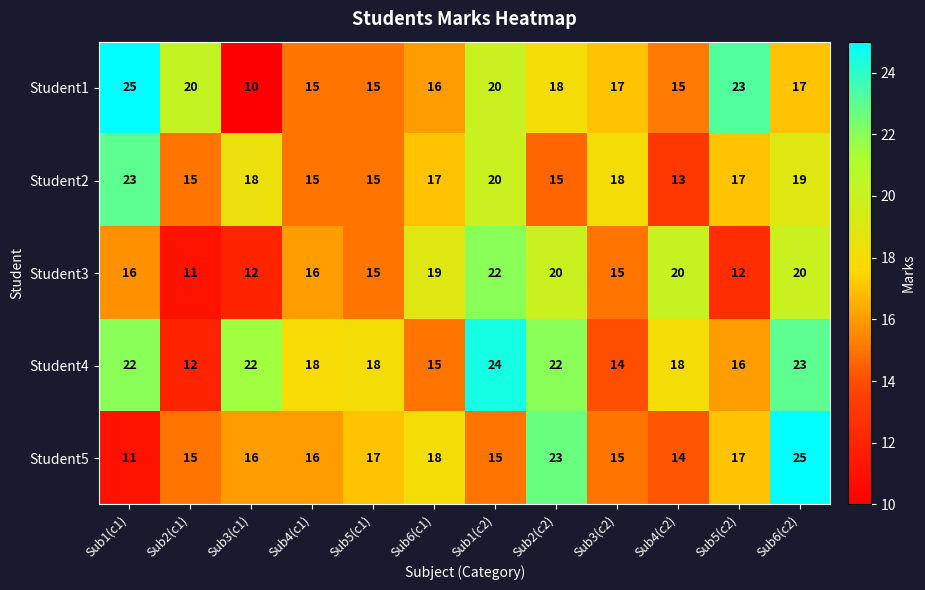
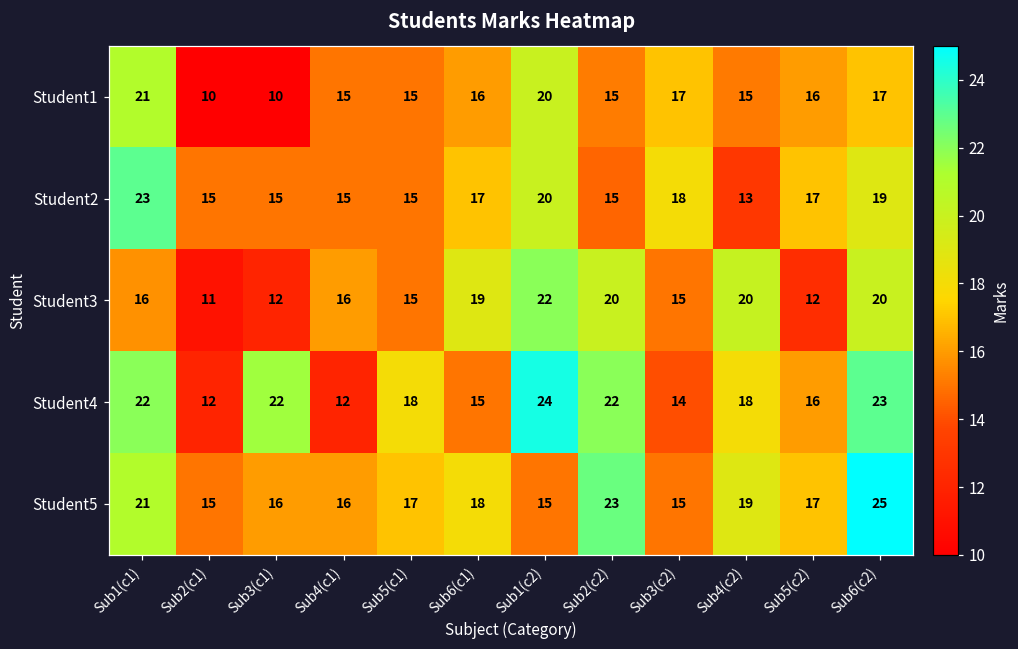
Student1, Sub1(c1): 25 -> 21
Student1, Sub2(c1): 20 -> 10
Student1, Sub2(c2): 18 -> 15
Student1, Sub5(c2): 23 -> 16
Student2, Sub3(c1): 18 -> 15
Student4, Sub4(c1): 18 -> 12
Student5, Sub1(c1): 11 -> 21
Student5, Sub4(c2): 14 -> 19
